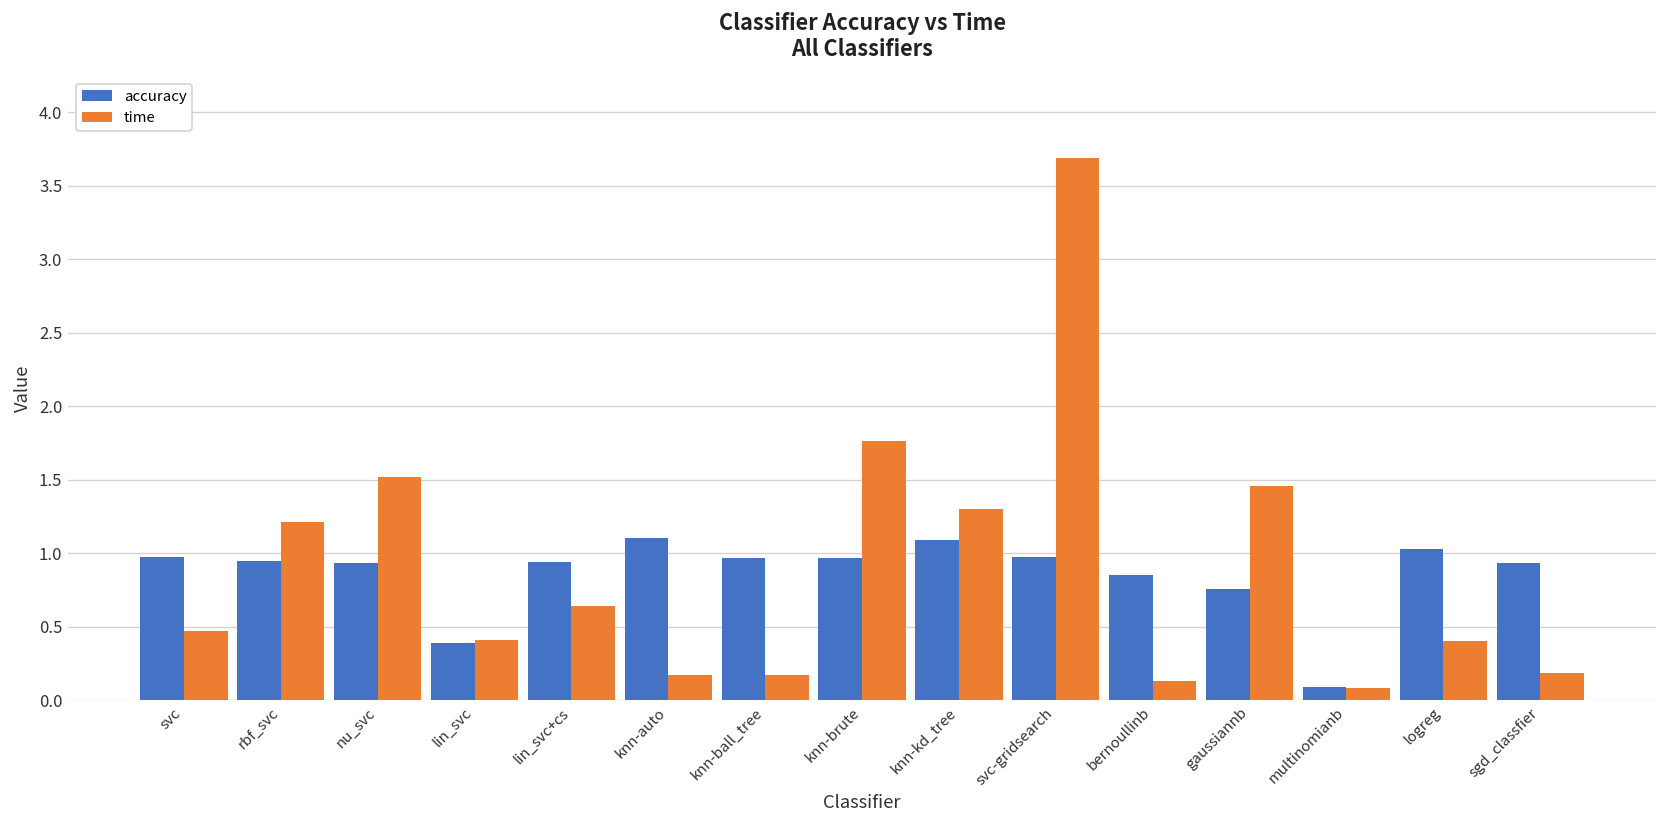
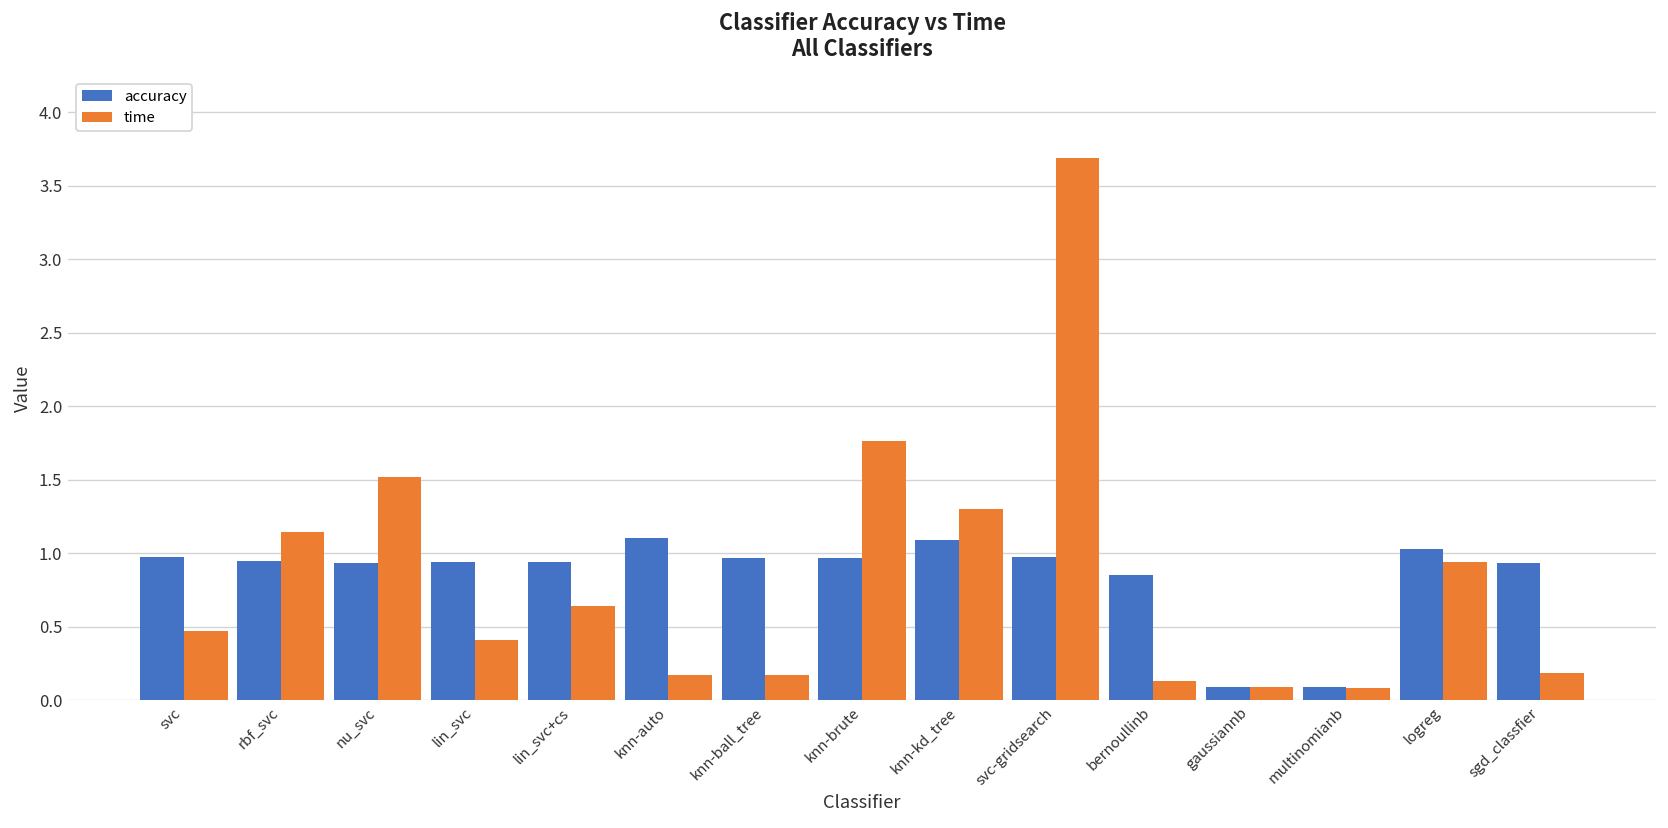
time, rbf_svc: 1.21 -> 1.14
accuracy, lin_svc: 0.39 -> 0.94
accuracy, gaussiannb: 0.75 -> 0.09
time, gaussiannb: 1.45 -> 0.09
time, logreg: 0.40 -> 0.94
